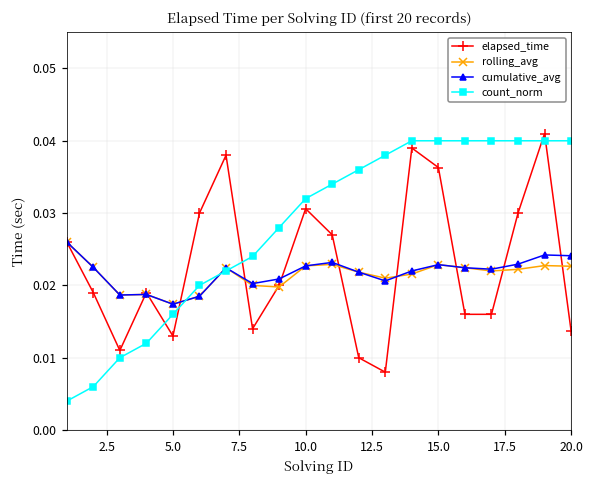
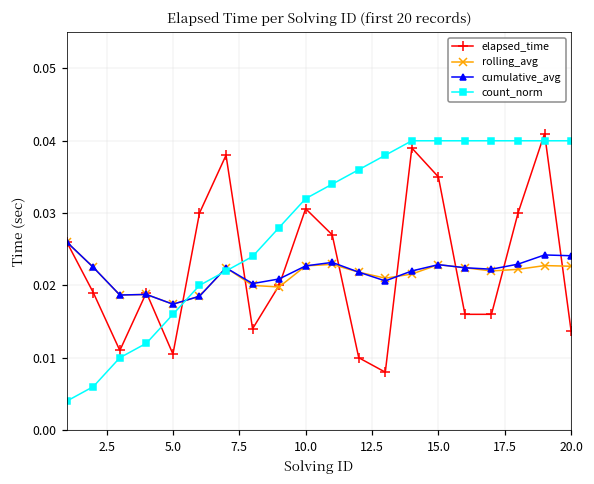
elapsed_time, 5.0: 0.013 -> 0.011
elapsed_time, 15.0: 0.036 -> 0.035
